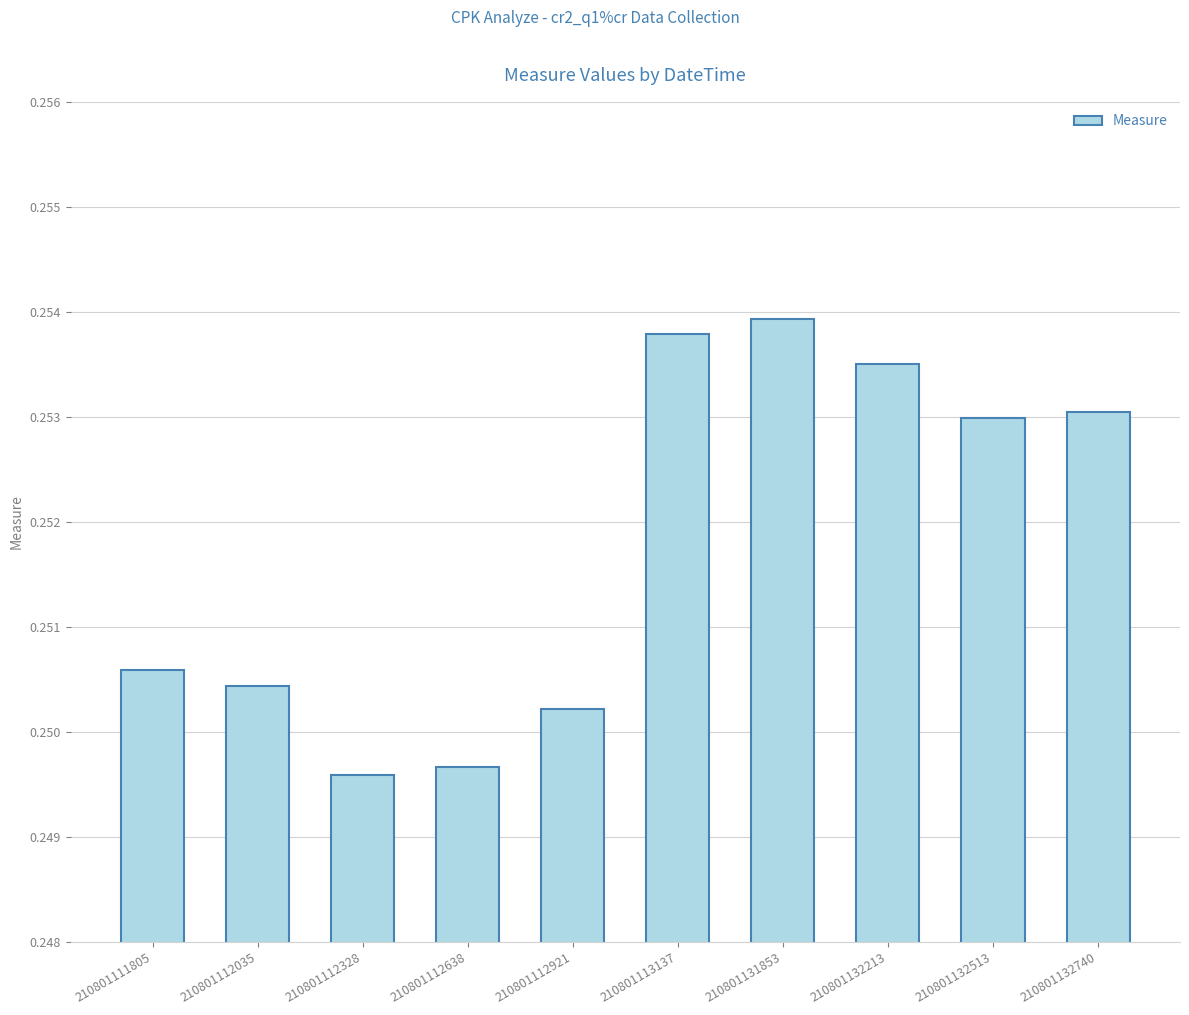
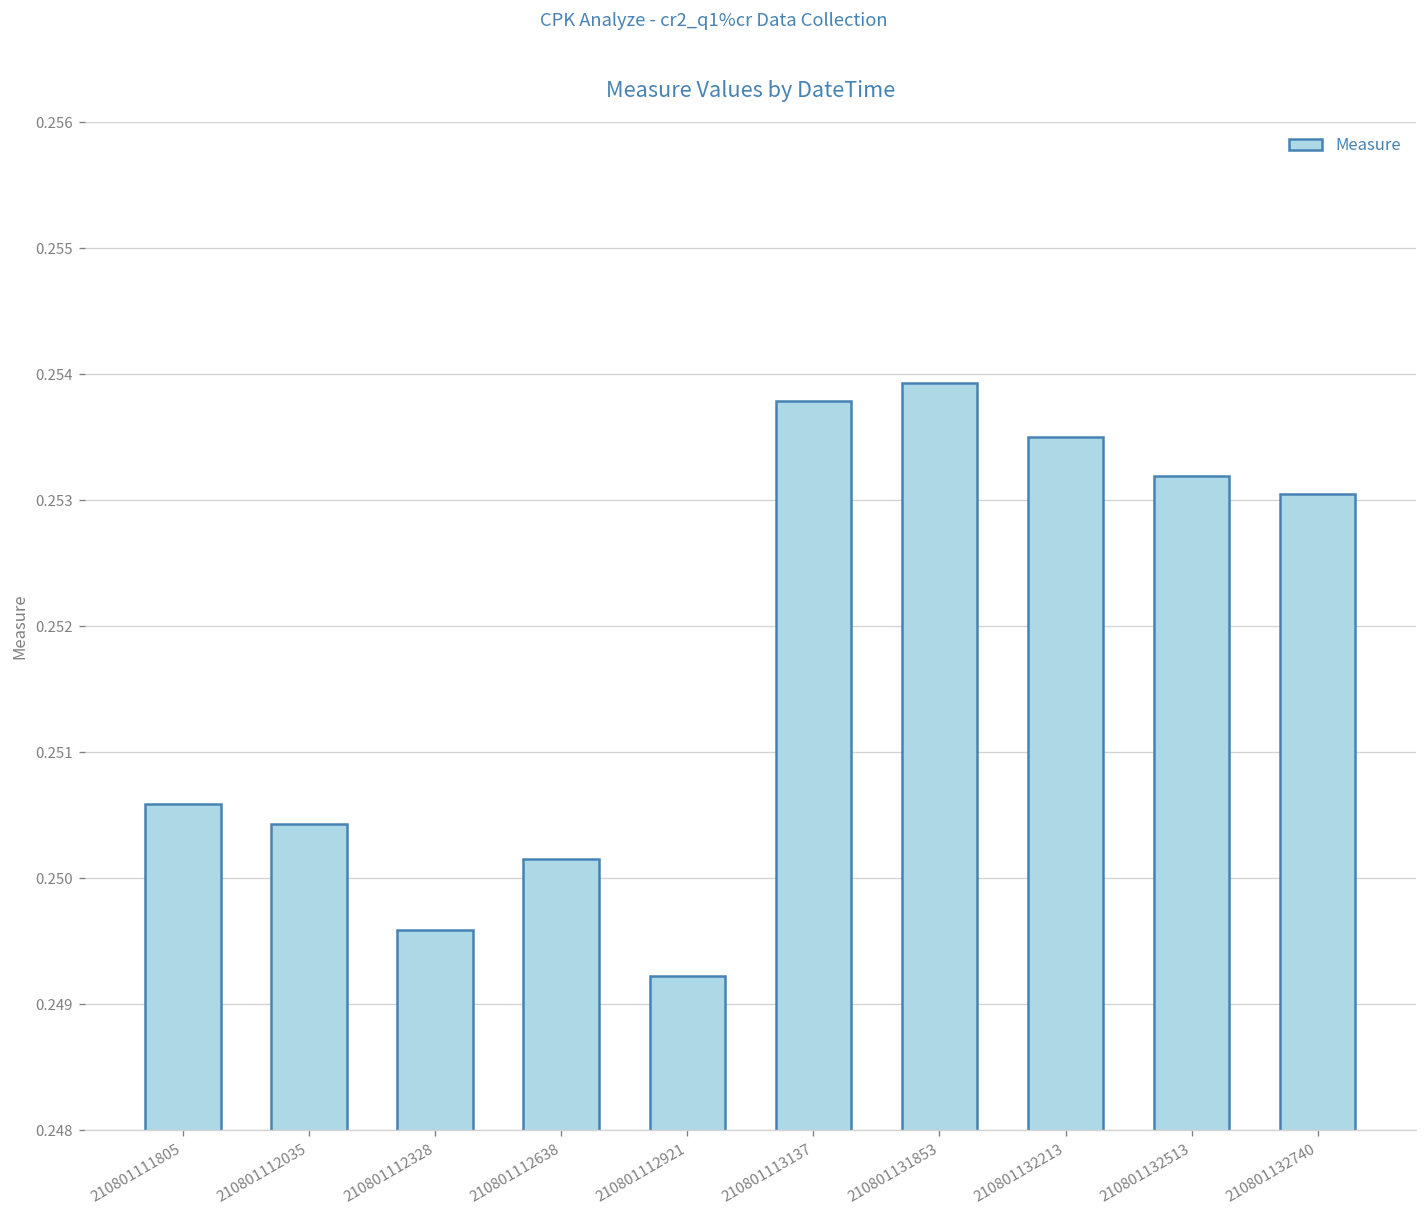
210801112638: 0.24967 -> 0.25015
210801112921: 0.25022 -> 0.24923
210801132513: 0.25299 -> 0.25320
